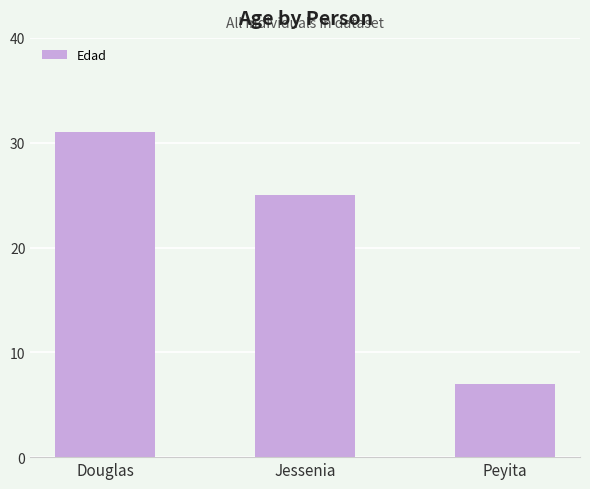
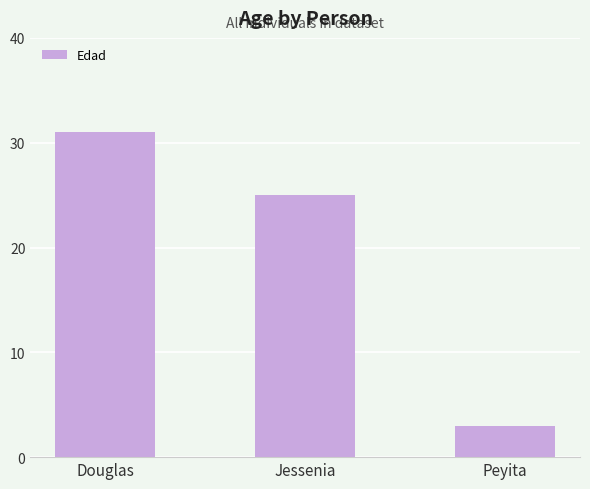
Peyita: 7 -> 3
